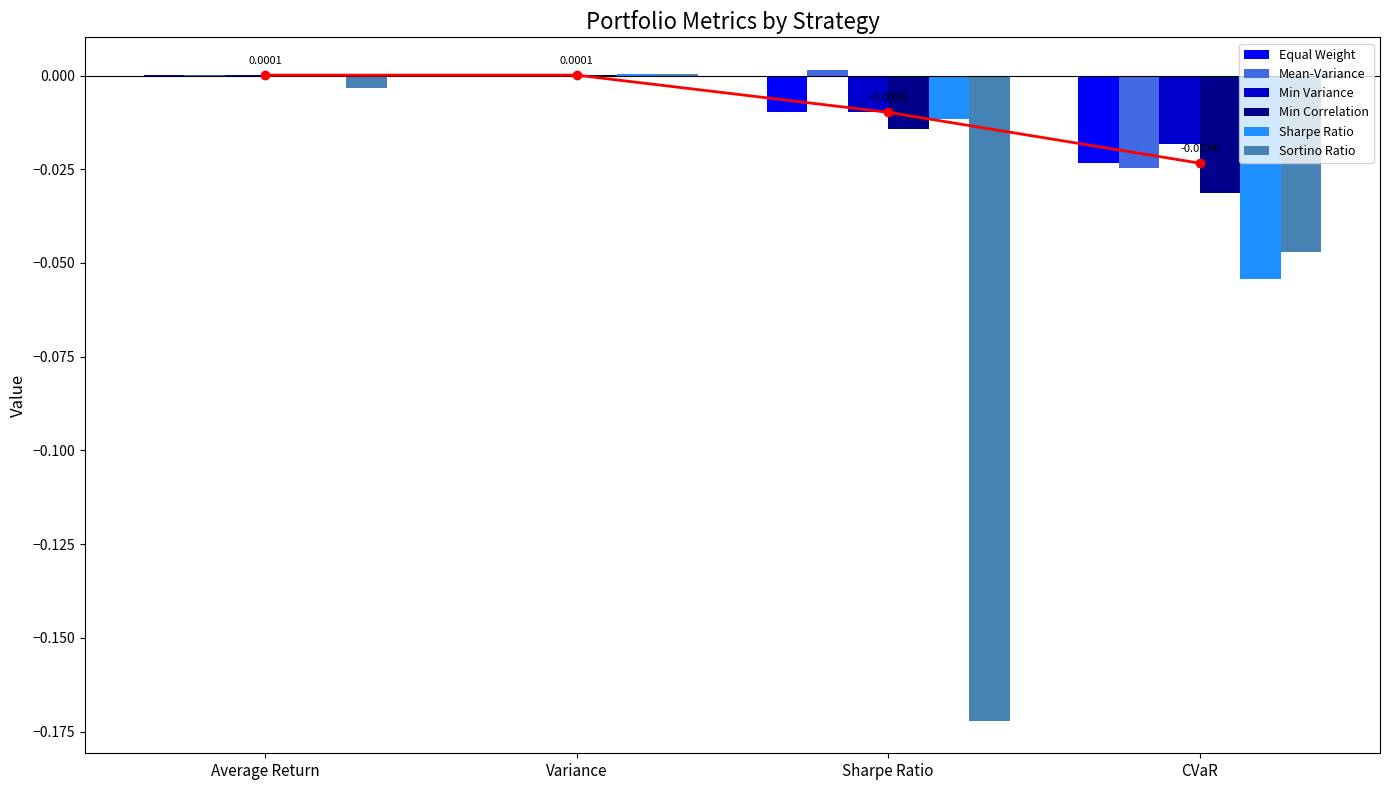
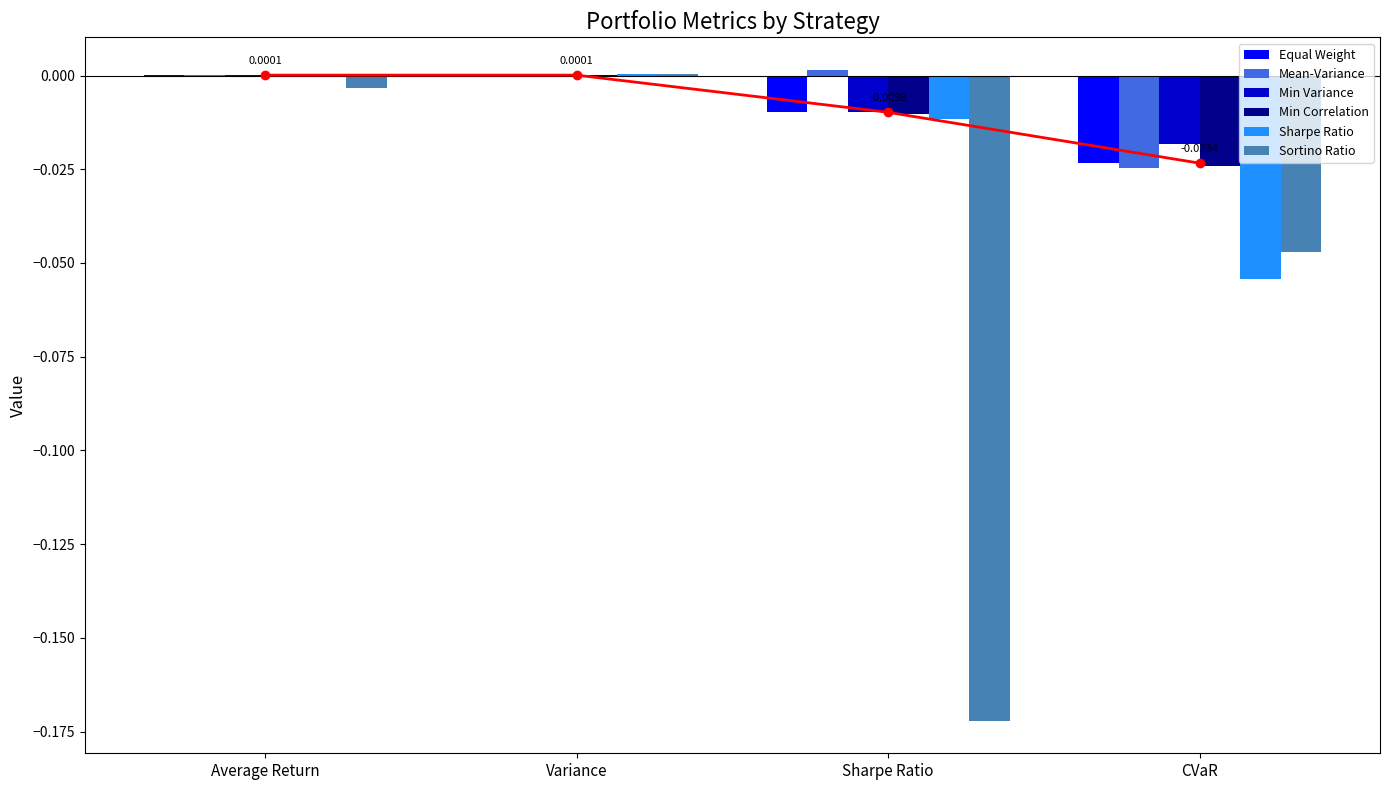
Min Correlation, Sharpe Ratio: -0.014 -> -0.010
Min Correlation, CVaR: -0.031 -> -0.024
